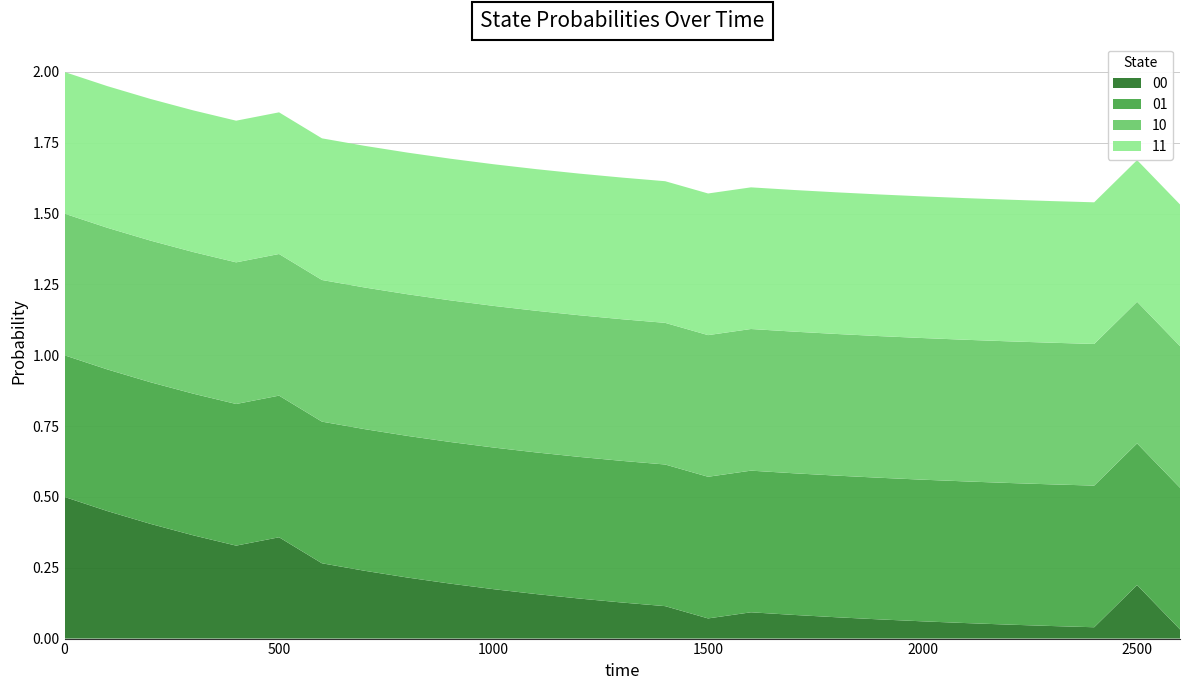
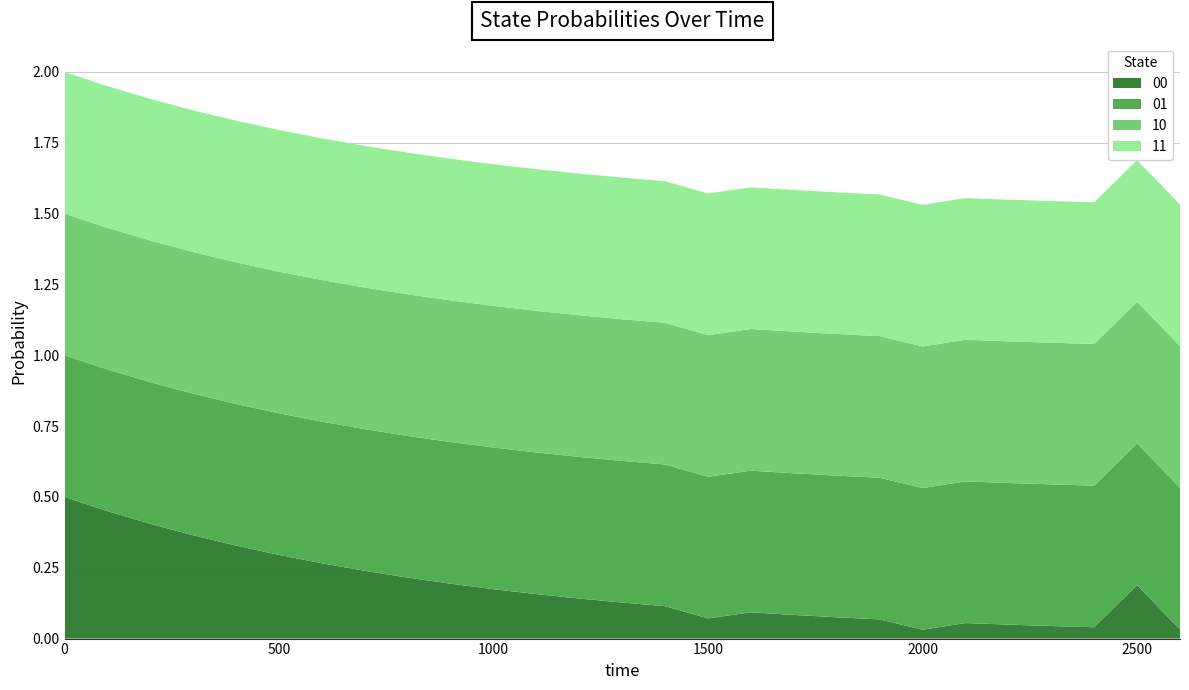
00, 500: 0.36 -> 0.30
00, 2000: 0.06 -> 0.03
